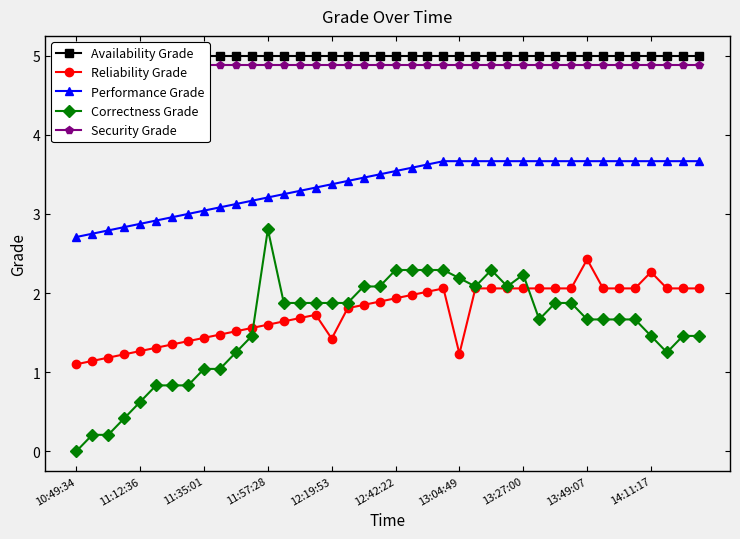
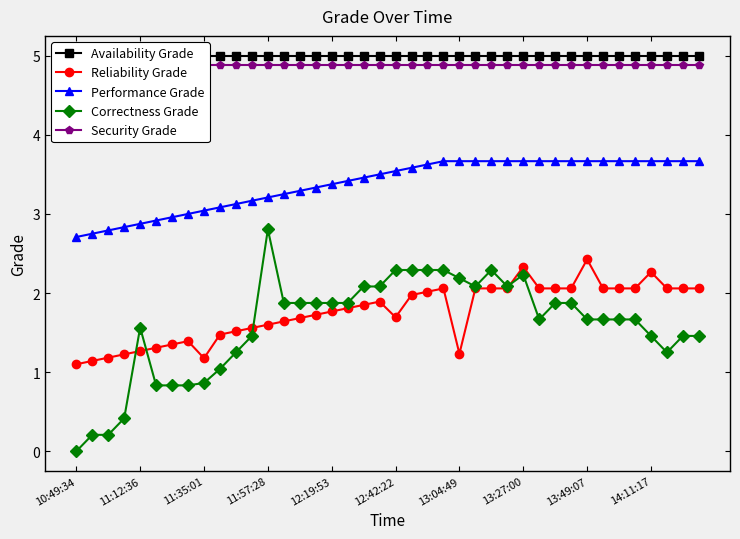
Correctness Grade, 11:12:36: 0.6 -> 1.6
Reliability Grade, 11:35:01: 1.4 -> 1.2
Correctness Grade, 11:35:01: 1.0 -> 0.9
Reliability Grade, 12:19:53: 1.4 -> 1.8
Reliability Grade, 12:42:22: 1.9 -> 1.7
Reliability Grade, 13:27:00: 2.1 -> 2.3
